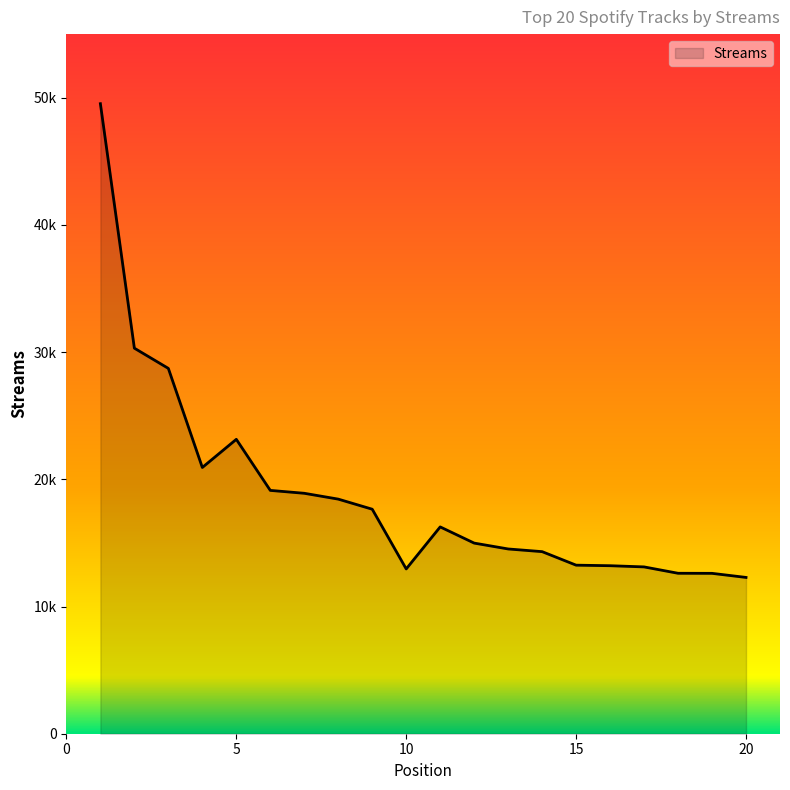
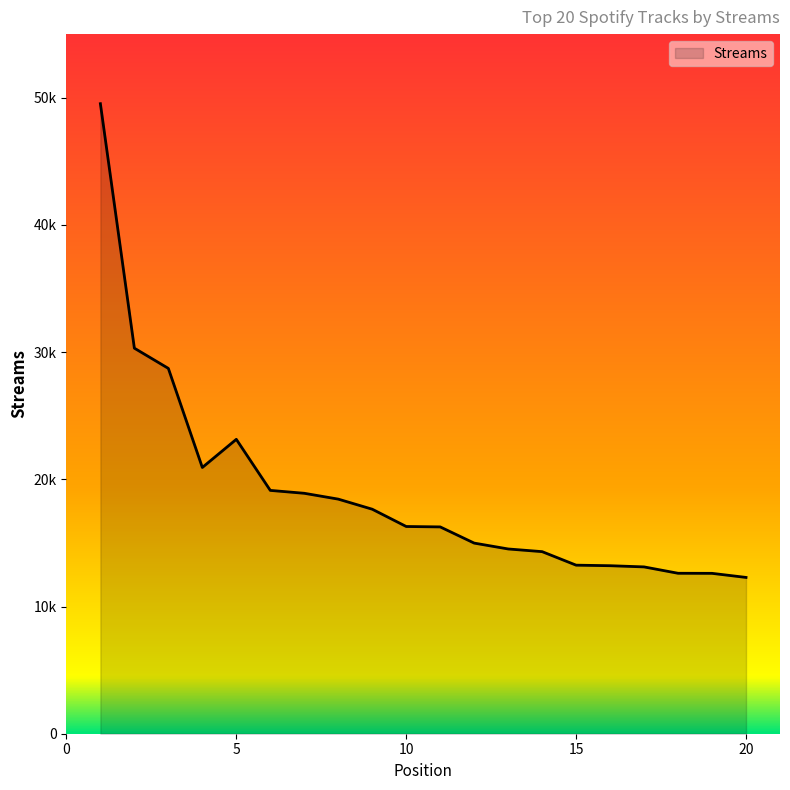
10: 13000 -> 16300
